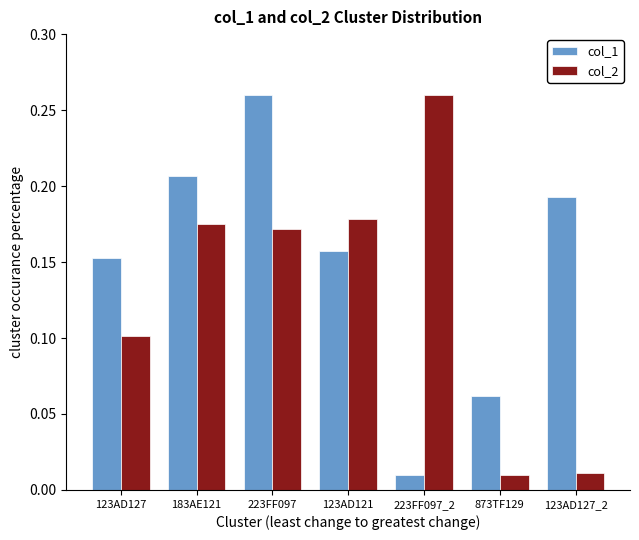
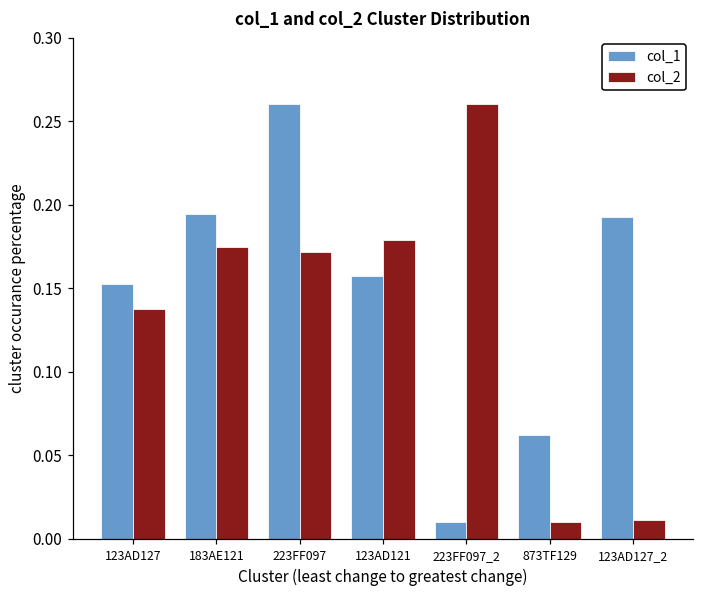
col_2, 123AD127: 0.101 -> 0.138
col_1, 183AE121: 0.206 -> 0.195
